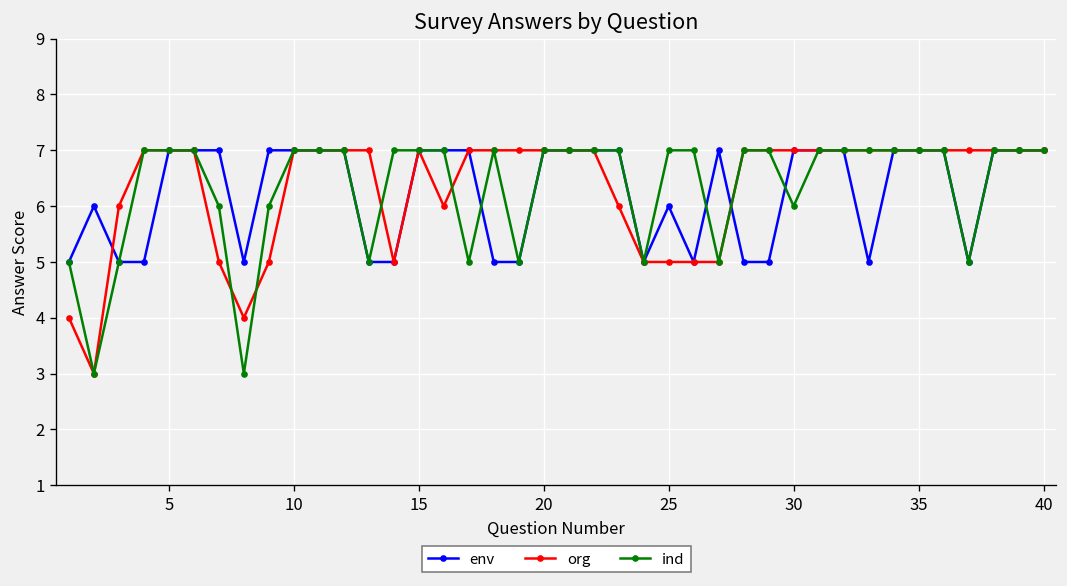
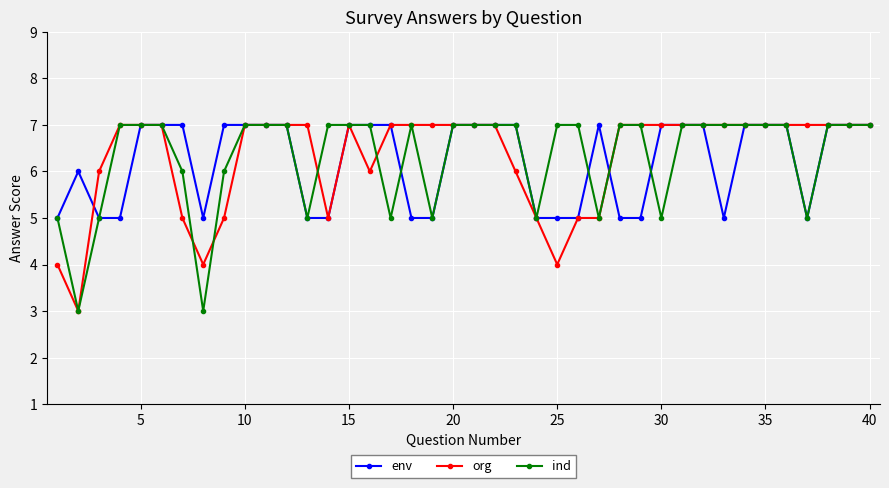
env, 25: 6 -> 5
org, 25: 5 -> 4
ind, 30: 6 -> 5
